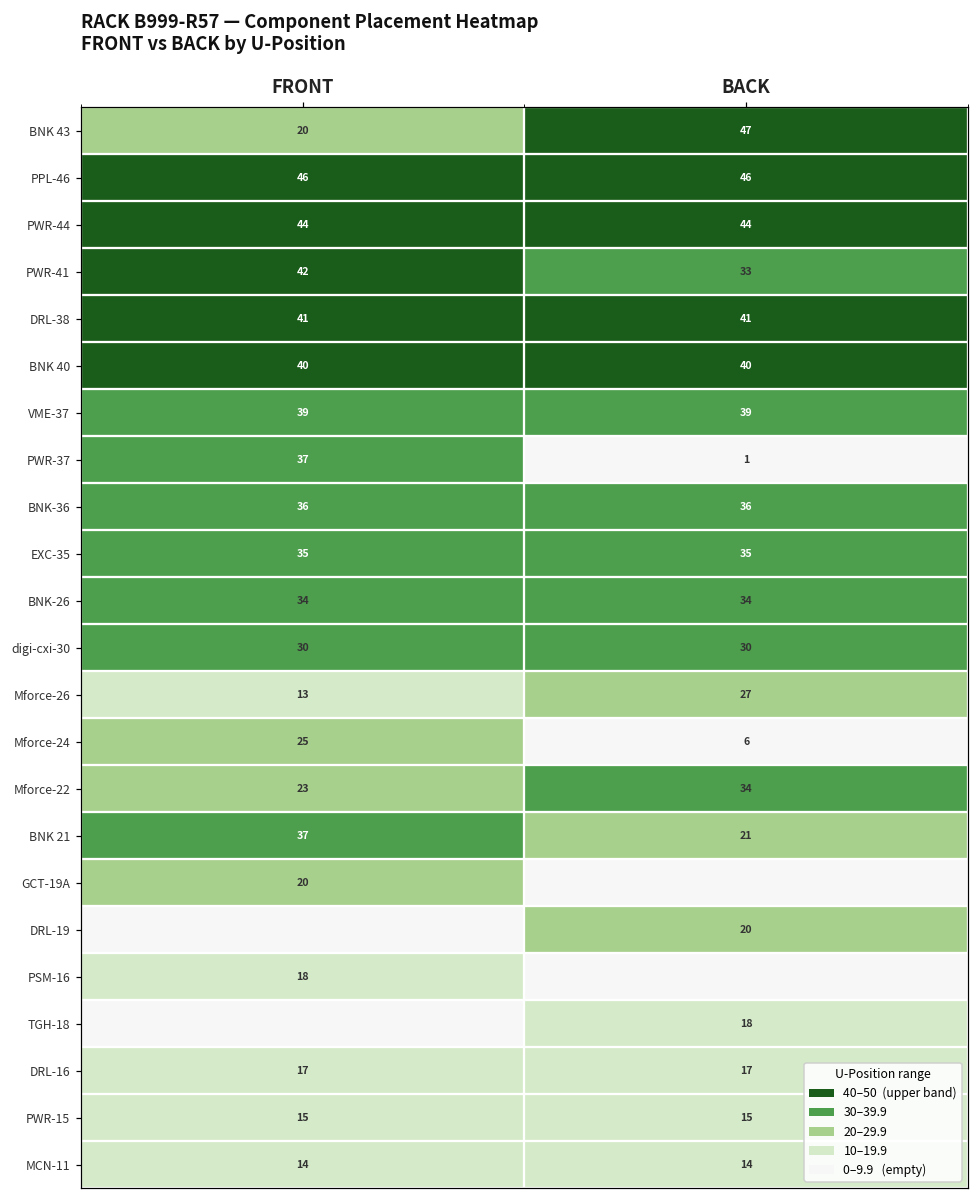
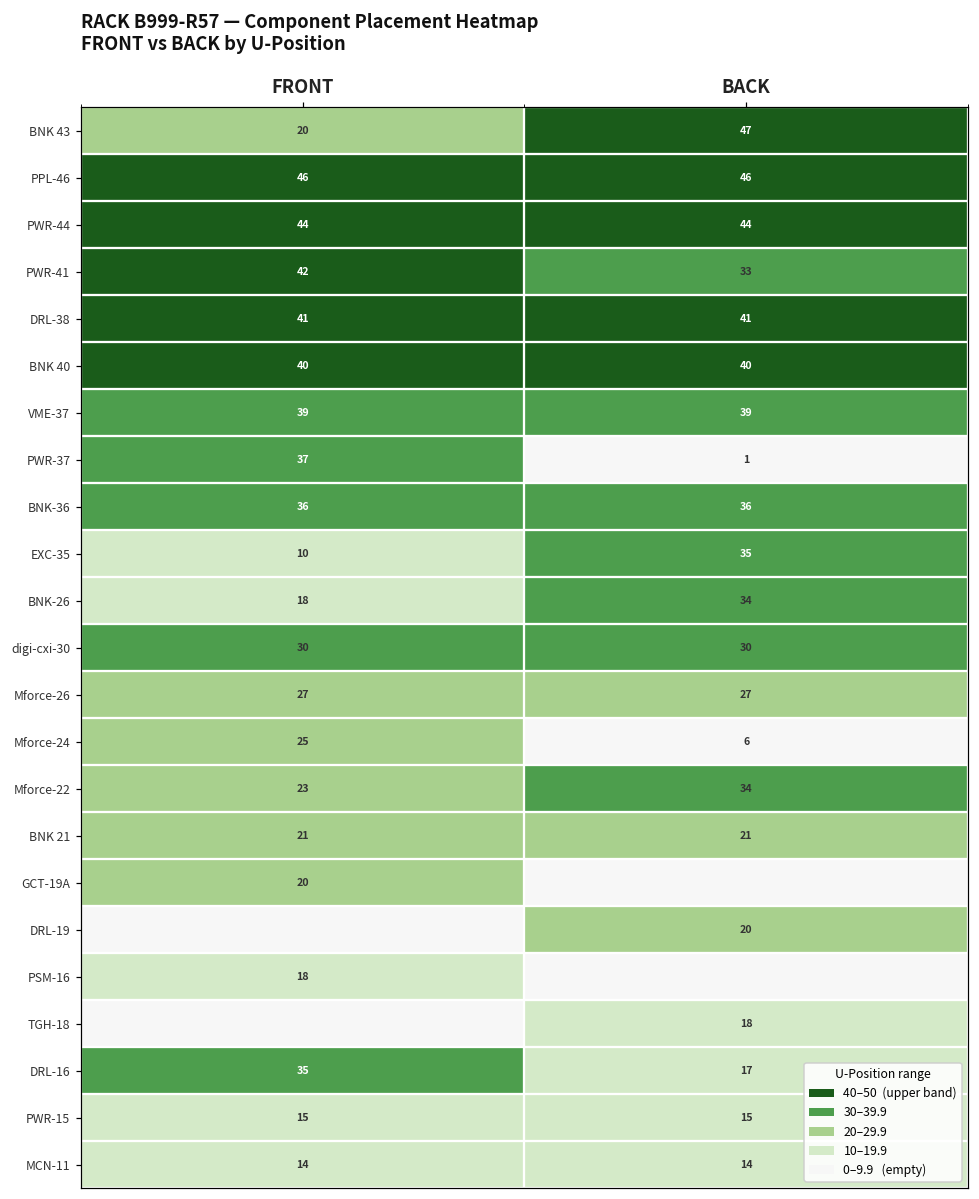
EXC-35, FRONT: 35 -> 10
BNK-26, FRONT: 34 -> 18
Mforce-26, FRONT: 13 -> 27
BNK 21, FRONT: 37 -> 21
DRL-16, FRONT: 17 -> 35
